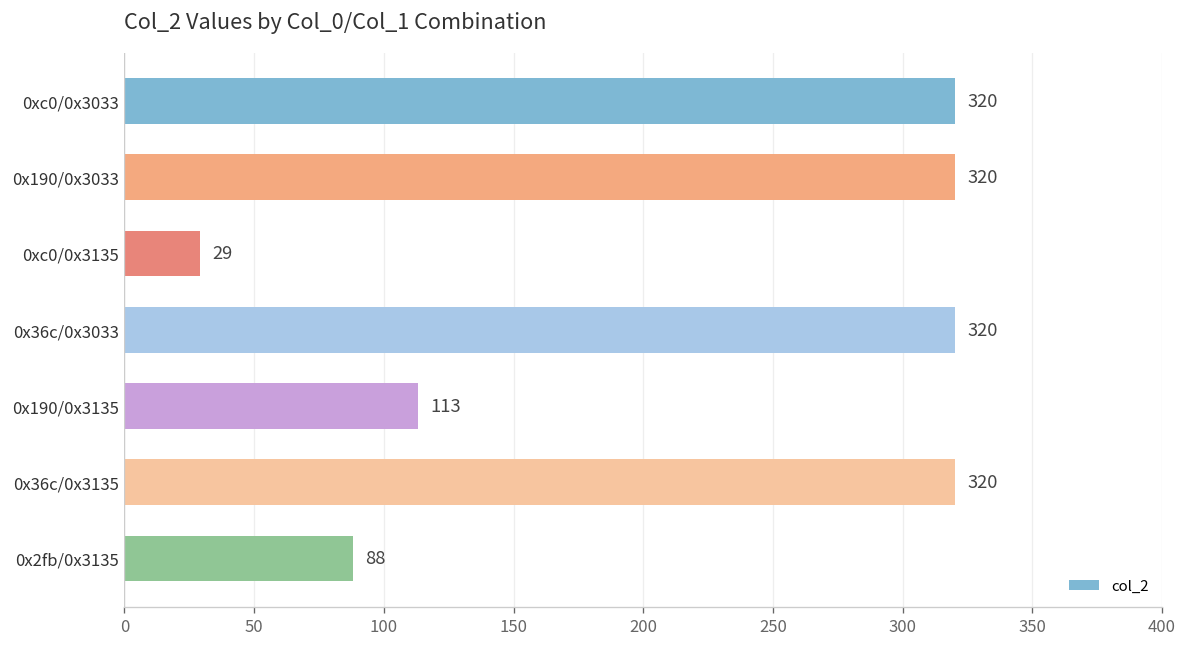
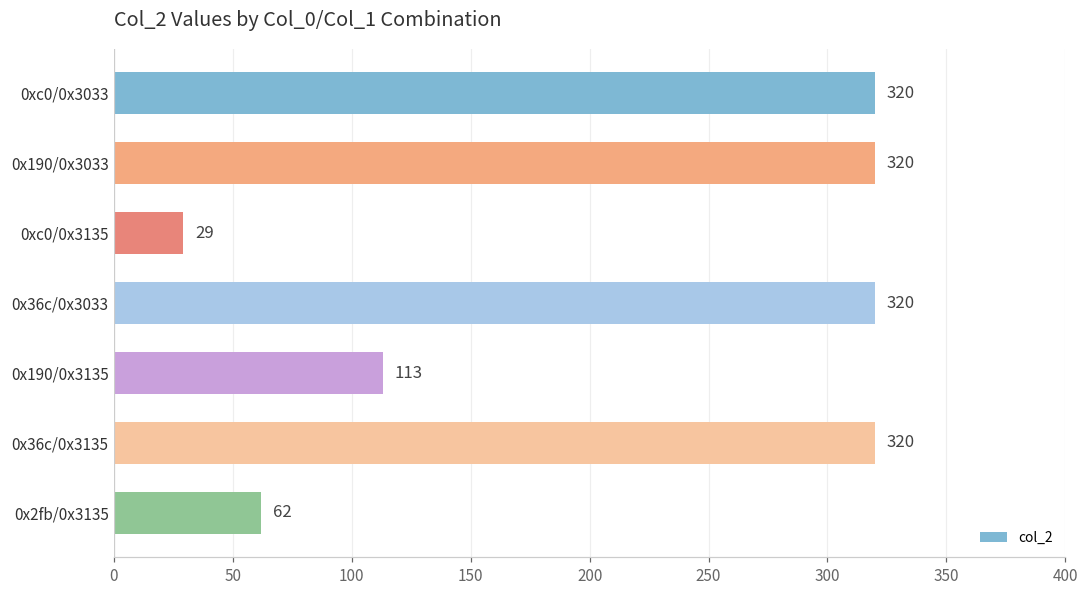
0x2fb/0x3135: 88 -> 62
